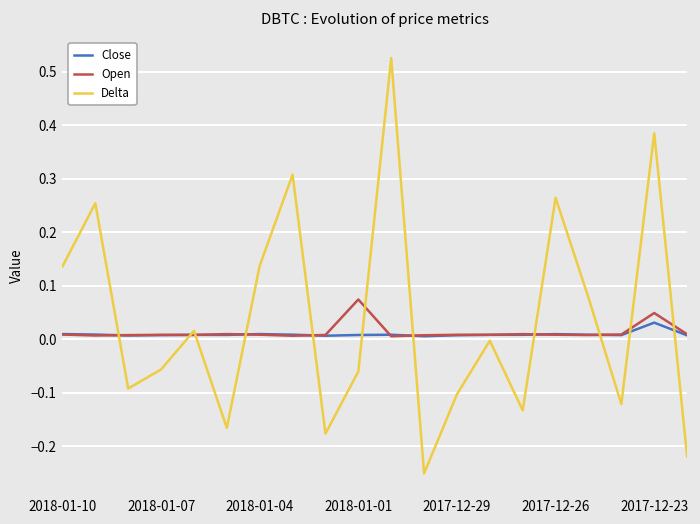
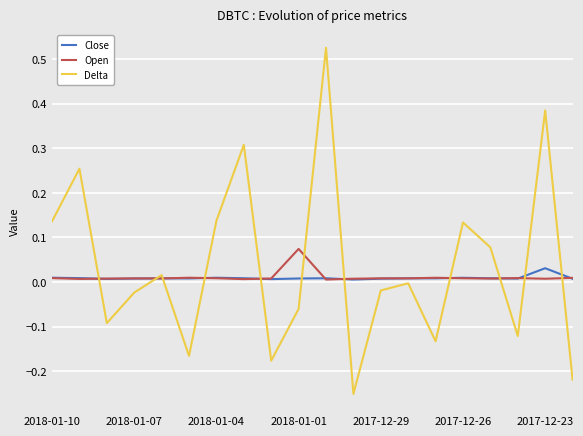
Delta, 2018-01-07: -0.06 -> -0.02
Delta, 2017-12-29: -0.10 -> -0.02
Delta, 2017-12-26: 0.26 -> 0.13
Open, 2017-12-23: 0.05 -> 0.01
